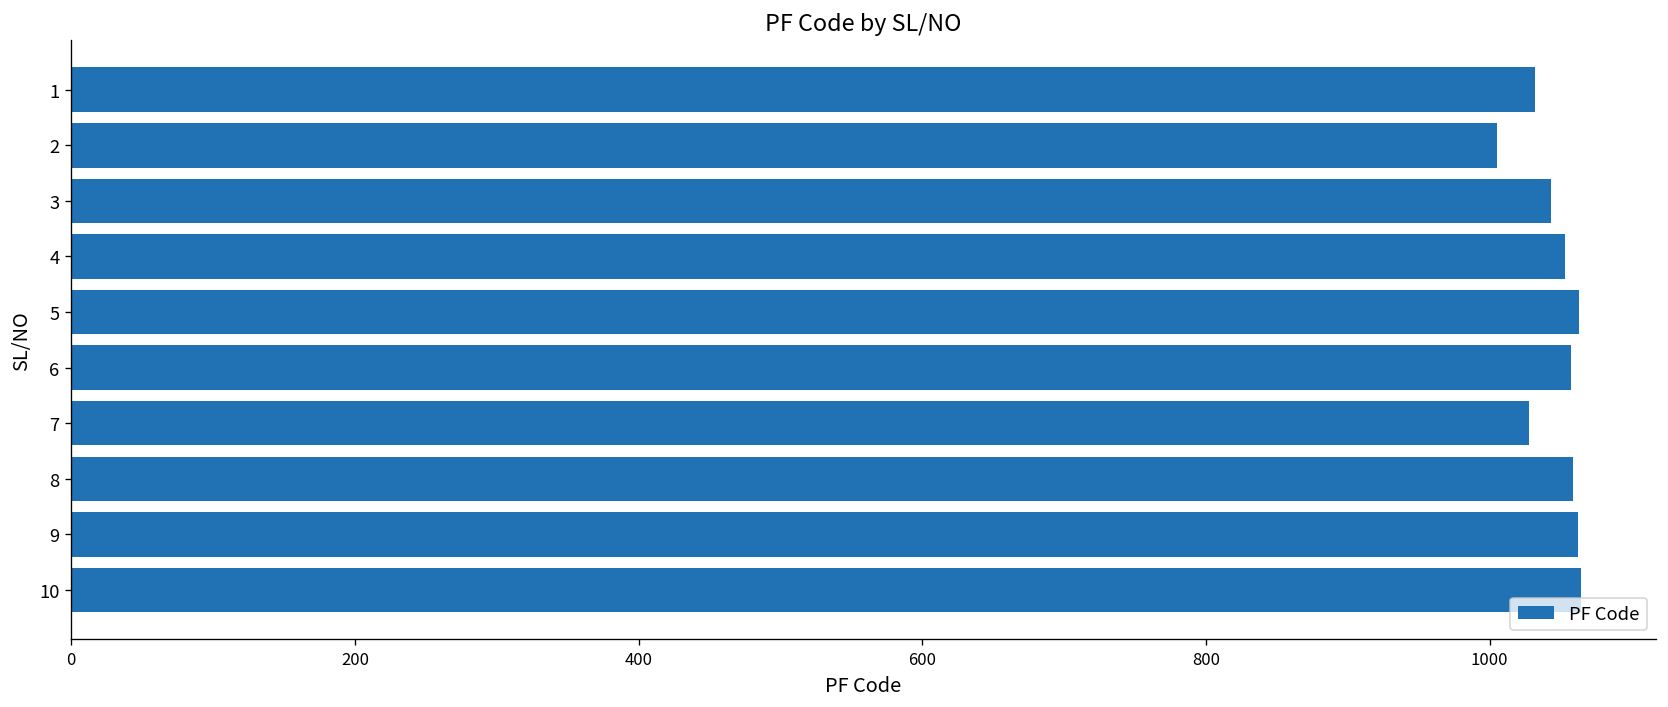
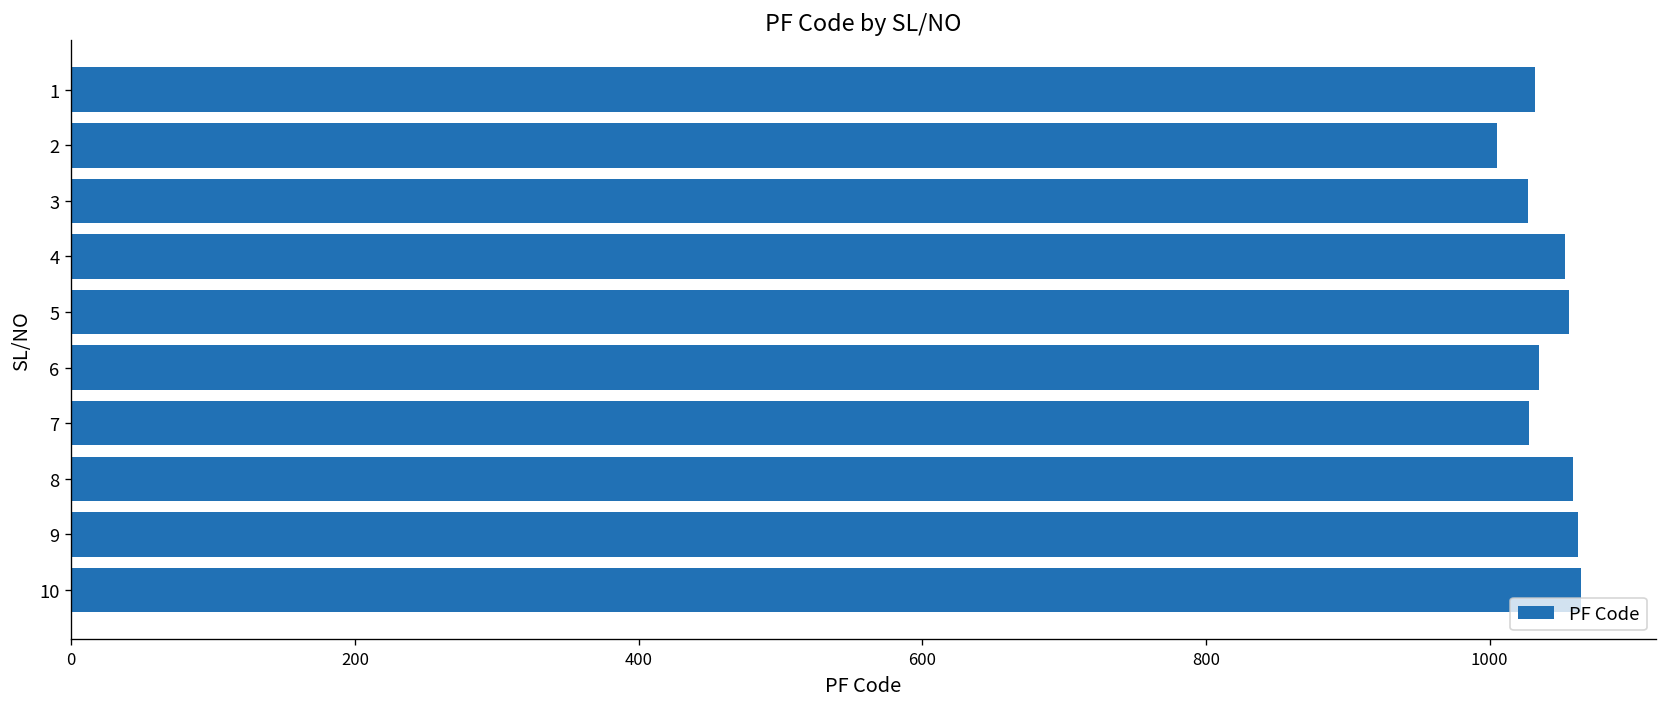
3: 1043 -> 1027
5: 1063 -> 1056
6: 1057 -> 1035
